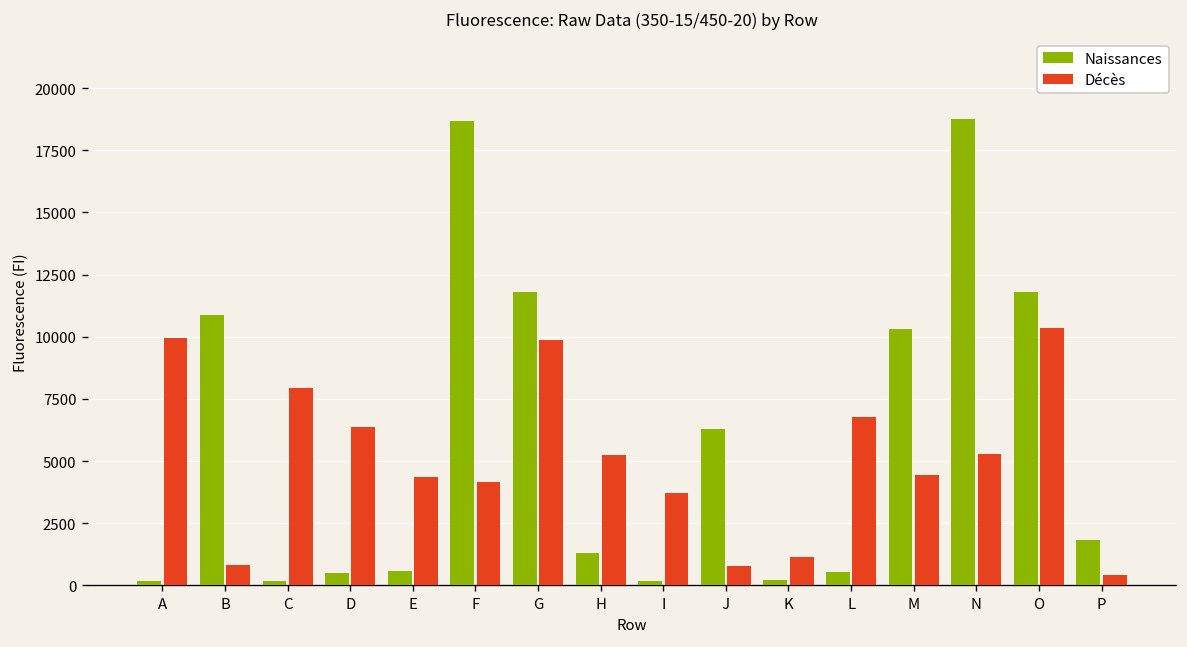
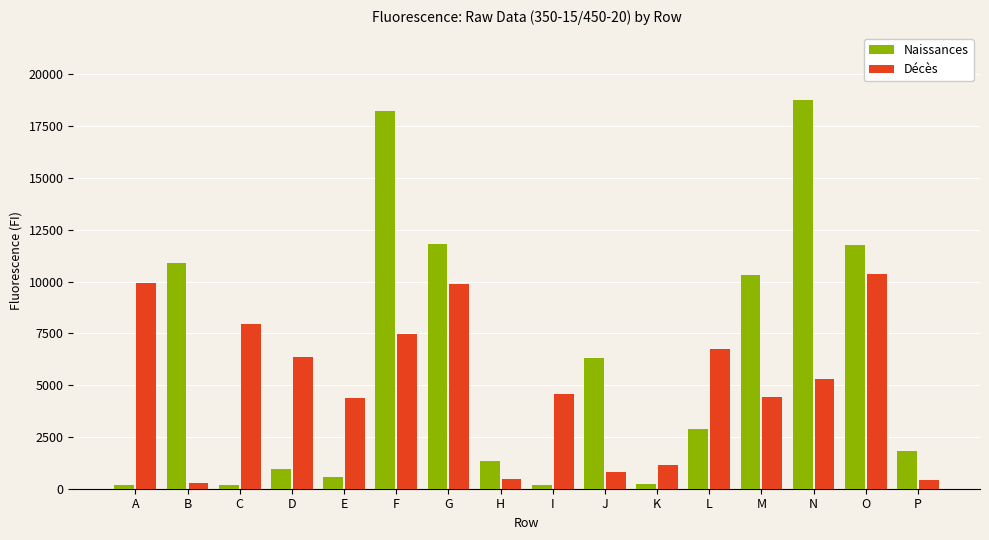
Décès, B: 800 -> 300
Naissances, D: 500 -> 900
Naissances, F: 18700 -> 18200
Décès, F: 4200 -> 7500
Décès, H: 5200 -> 500
Décès, I: 3700 -> 4600
Naissances, L: 500 -> 2900
